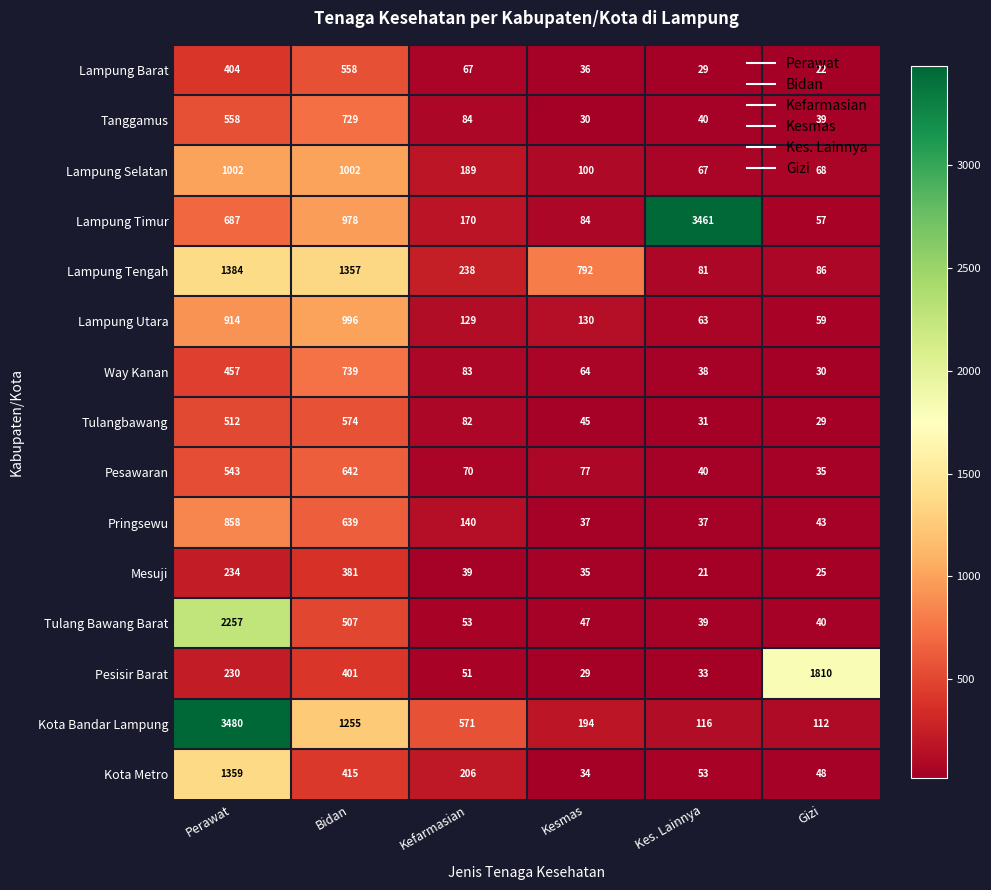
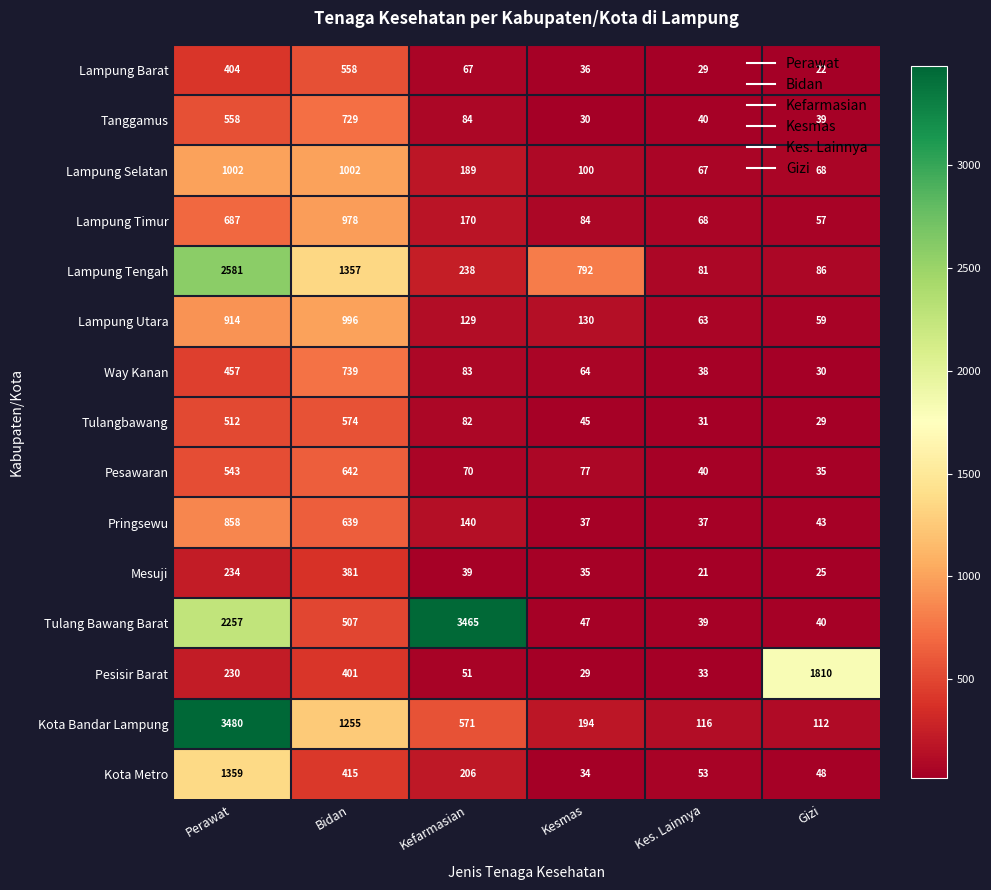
Lampung Timur, Kes. Lainnya: 3461 -> 68
Lampung Tengah, Perawat: 1384 -> 2581
Tulang Bawang Barat, Kefarmasian: 53 -> 3465
